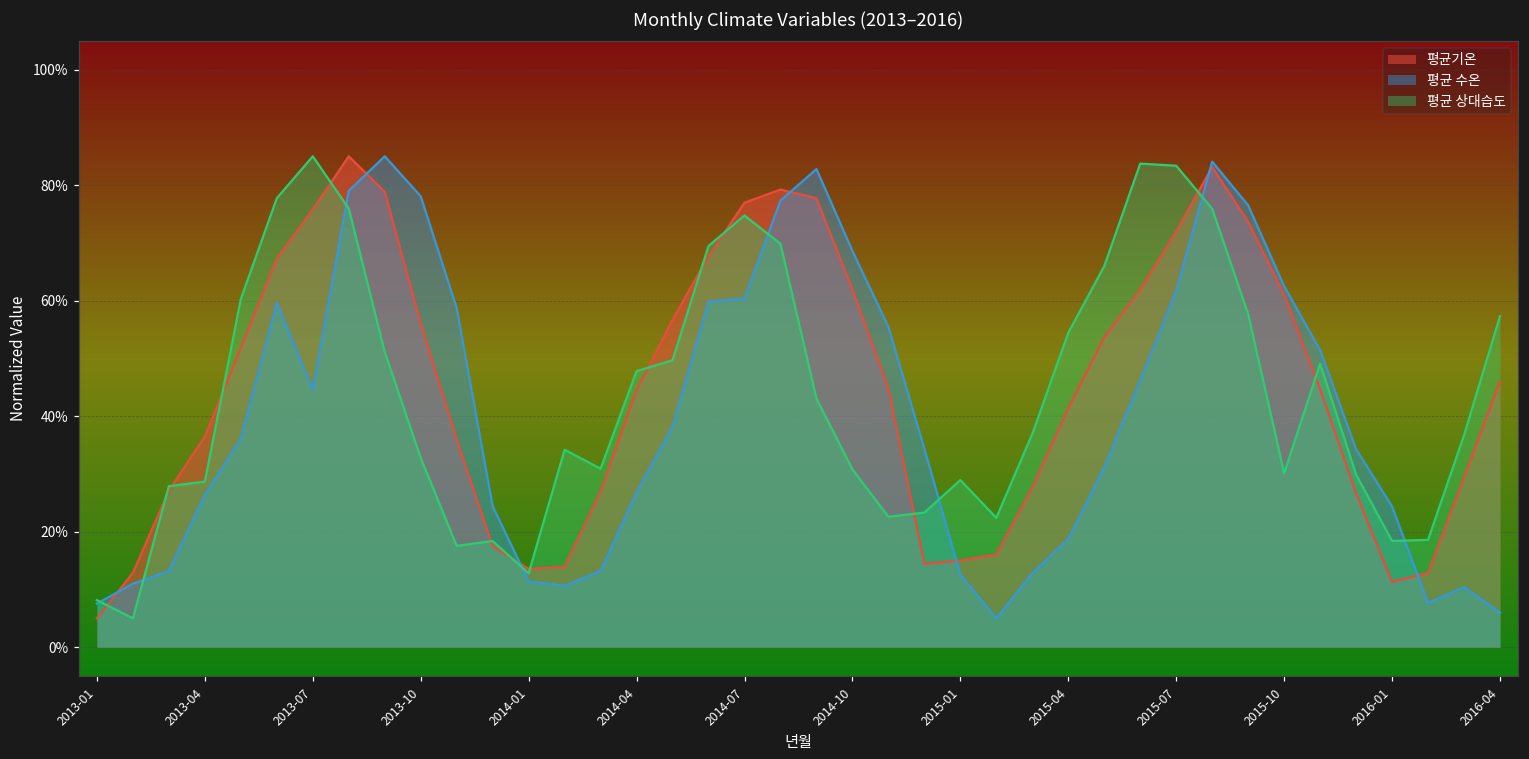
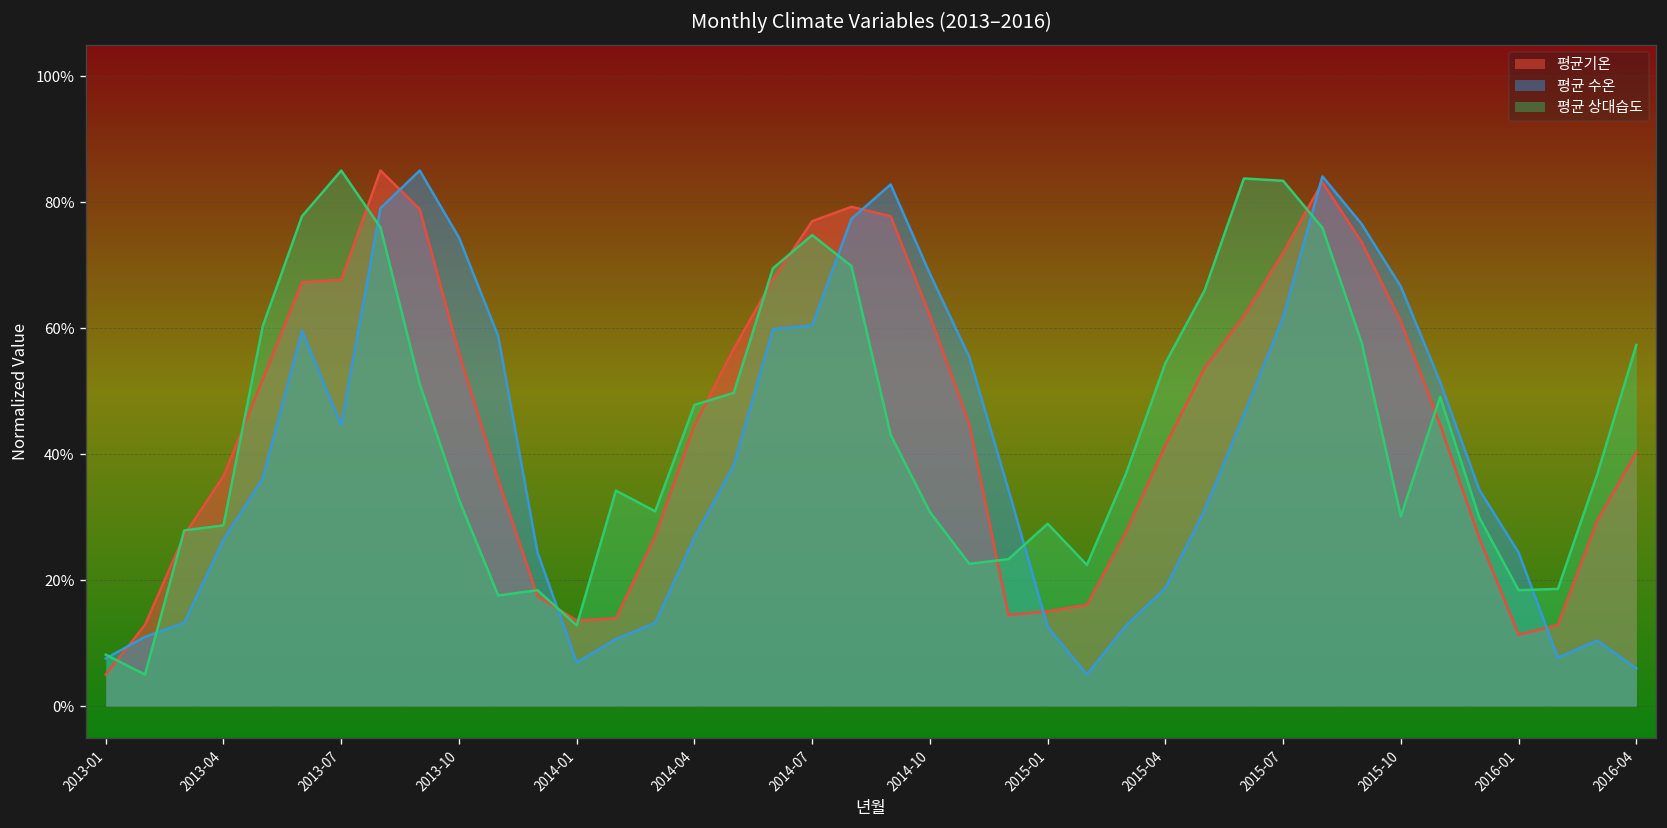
평균기온, 2013-07: 76% -> 68%
평균 수온, 2013-10: 78% -> 74%
평균 수온, 2014-01: 11% -> 7%
평균 수온, 2015-10: 63% -> 67%
평균기온, 2016-04: 46% -> 40%
